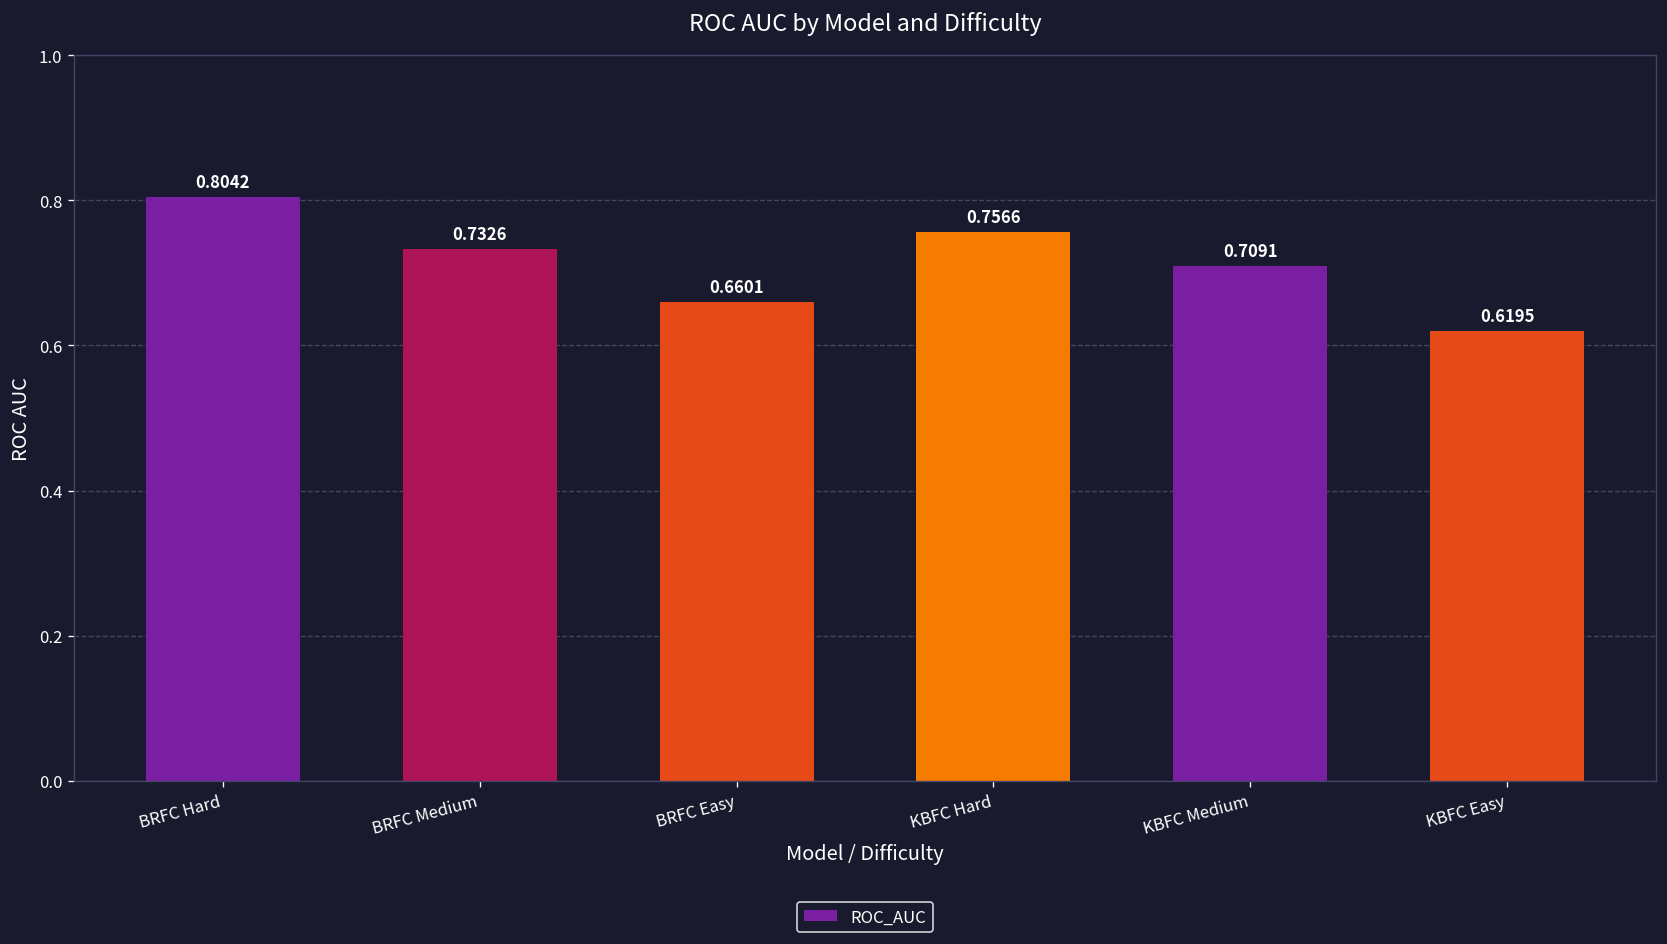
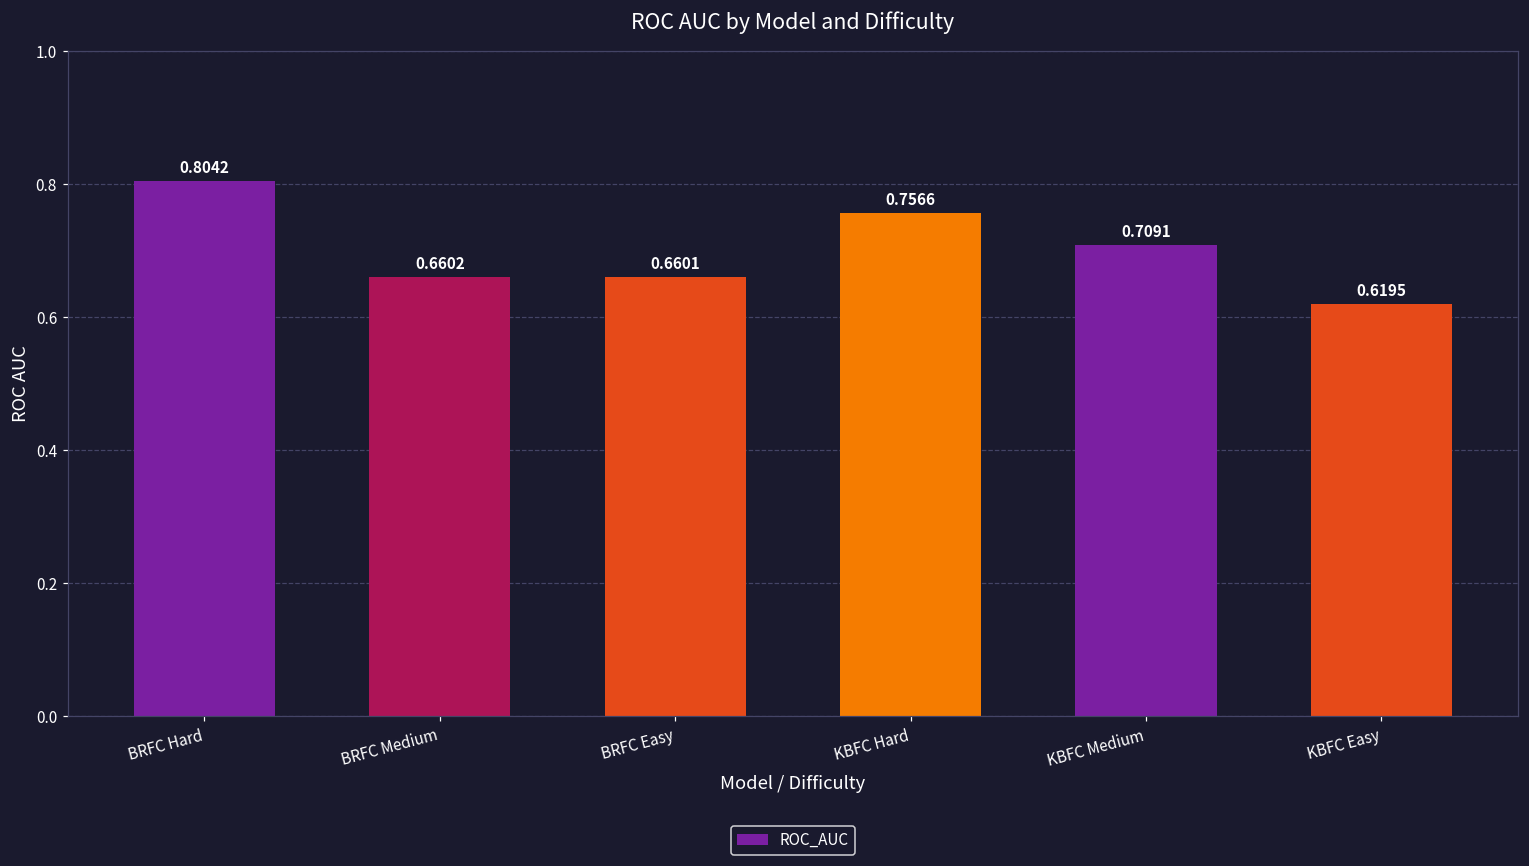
BRFC Medium: 0.7326 -> 0.6602
